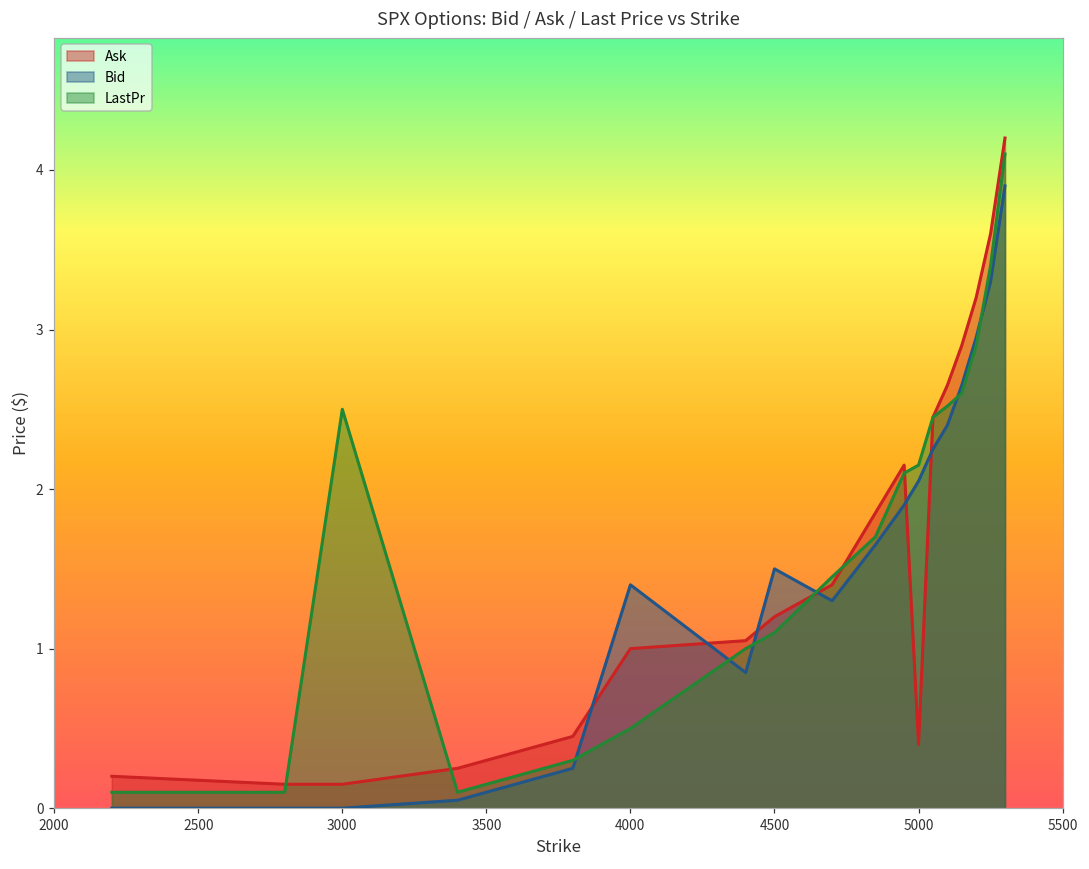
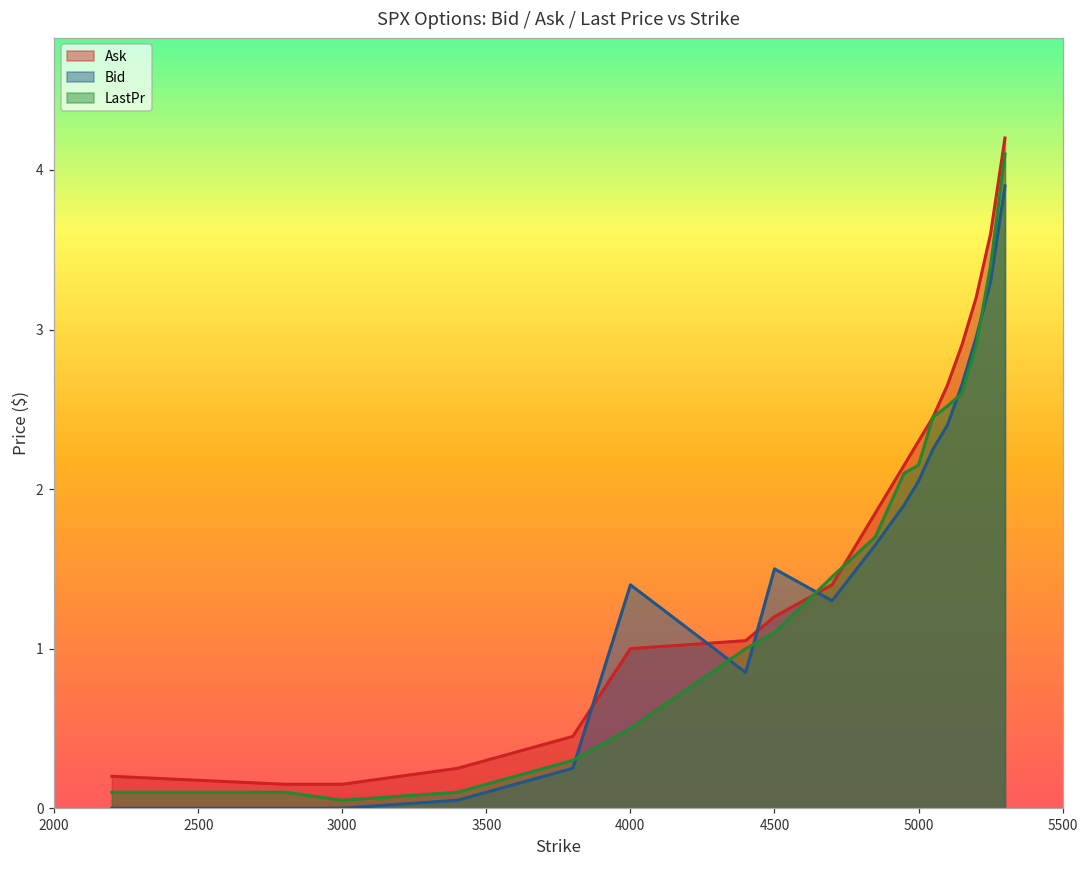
LastPr, 3000: 2.50 -> 0.05
Ask, 5000: 0.4 -> 2.3
